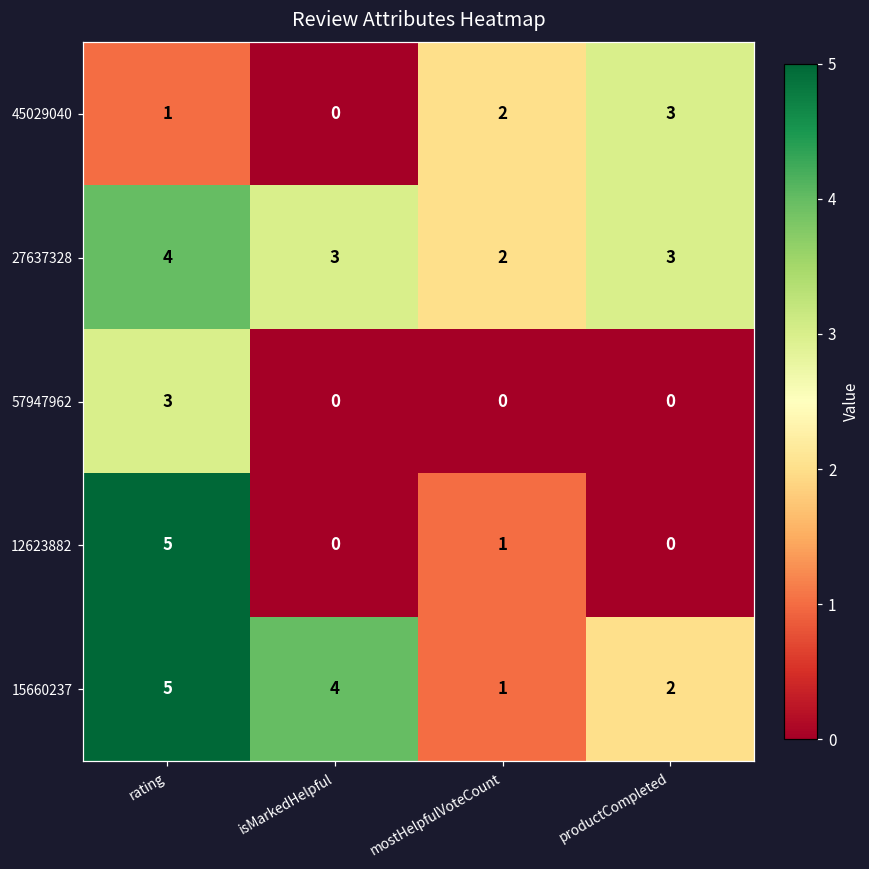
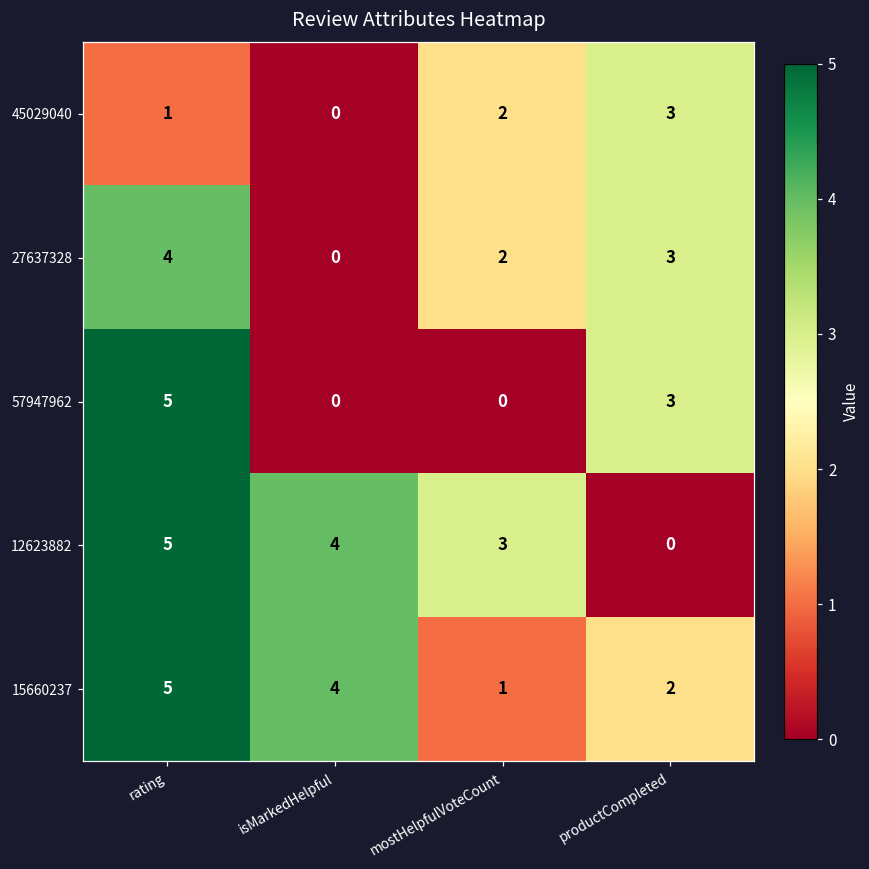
27637328, isMarkedHelpful: 3 -> 0
57947962, rating: 3 -> 5
57947962, productCompleted: 0 -> 3
12623882, isMarkedHelpful: 0 -> 4
12623882, mostHelpfulVoteCount: 1 -> 3
